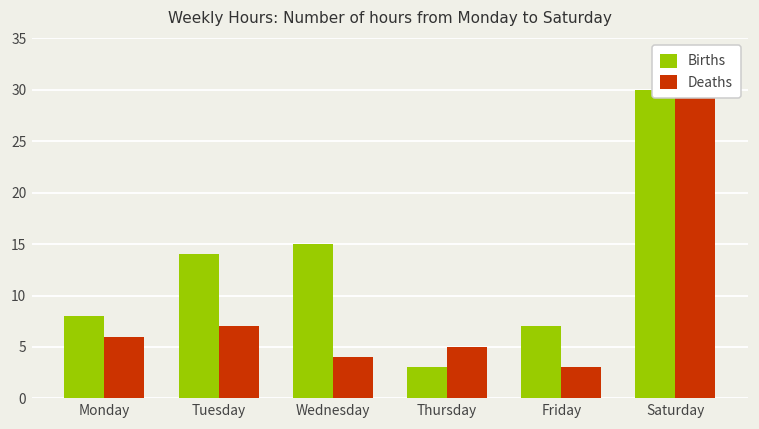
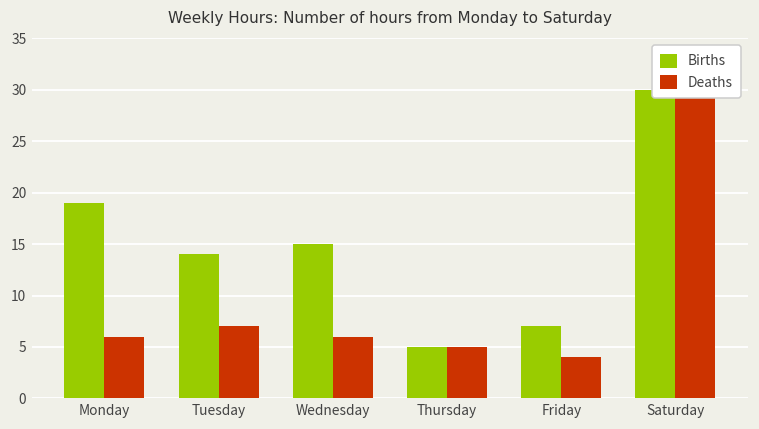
Births, Monday: 8 -> 19
Deaths, Wednesday: 4 -> 6
Births, Thursday: 3 -> 5
Deaths, Friday: 3 -> 4
